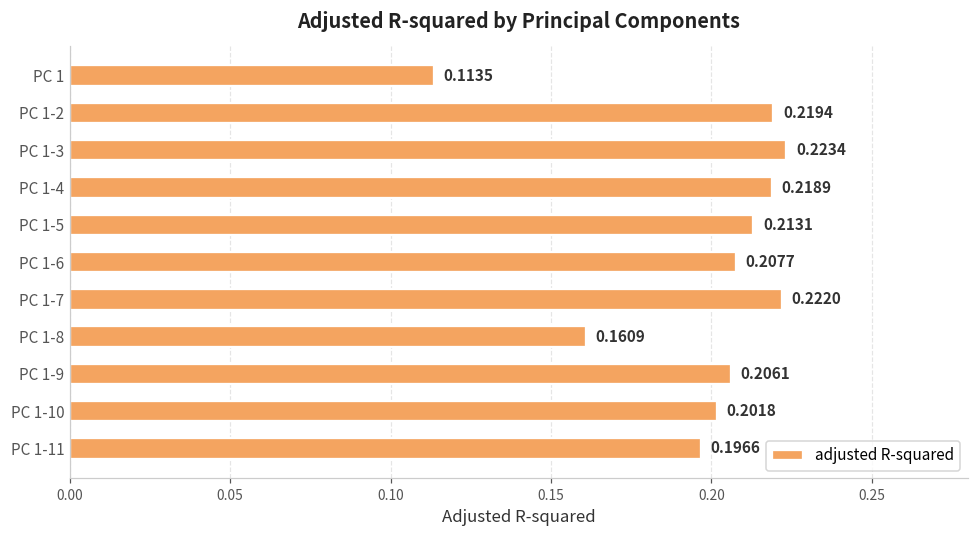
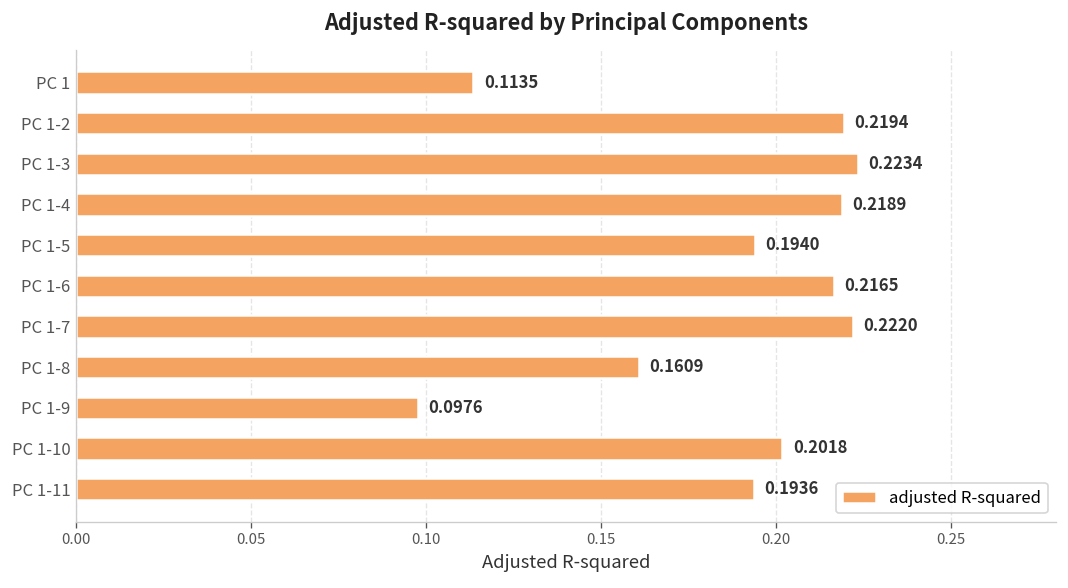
PC 1-5: 0.2131 -> 0.1940
PC 1-6: 0.2077 -> 0.2165
PC 1-9: 0.2061 -> 0.0976
PC 1-11: 0.1966 -> 0.1936
